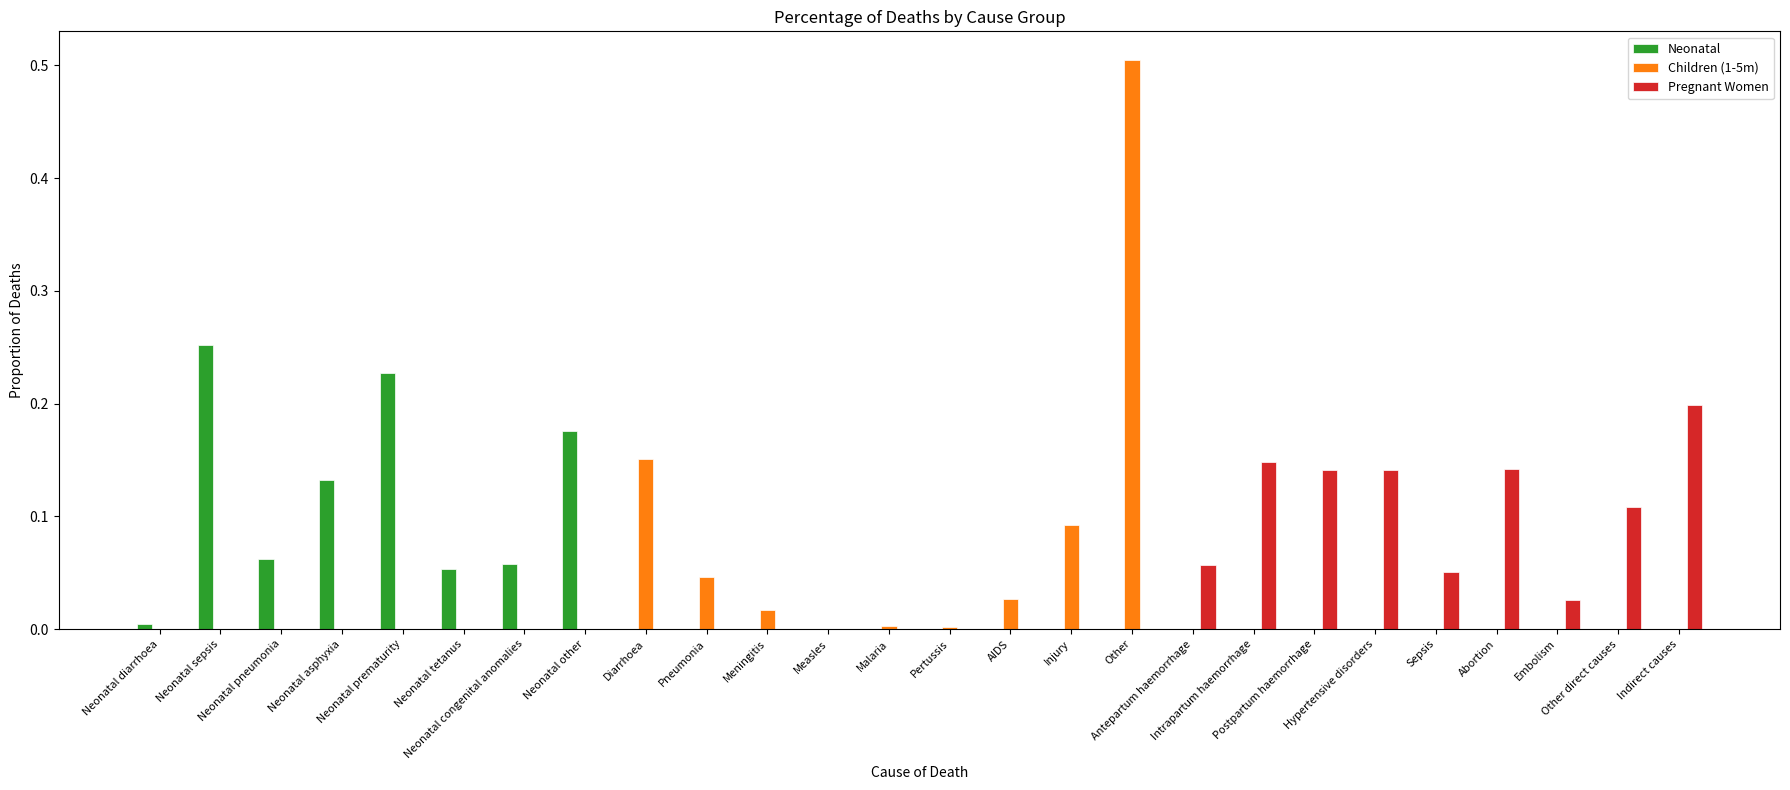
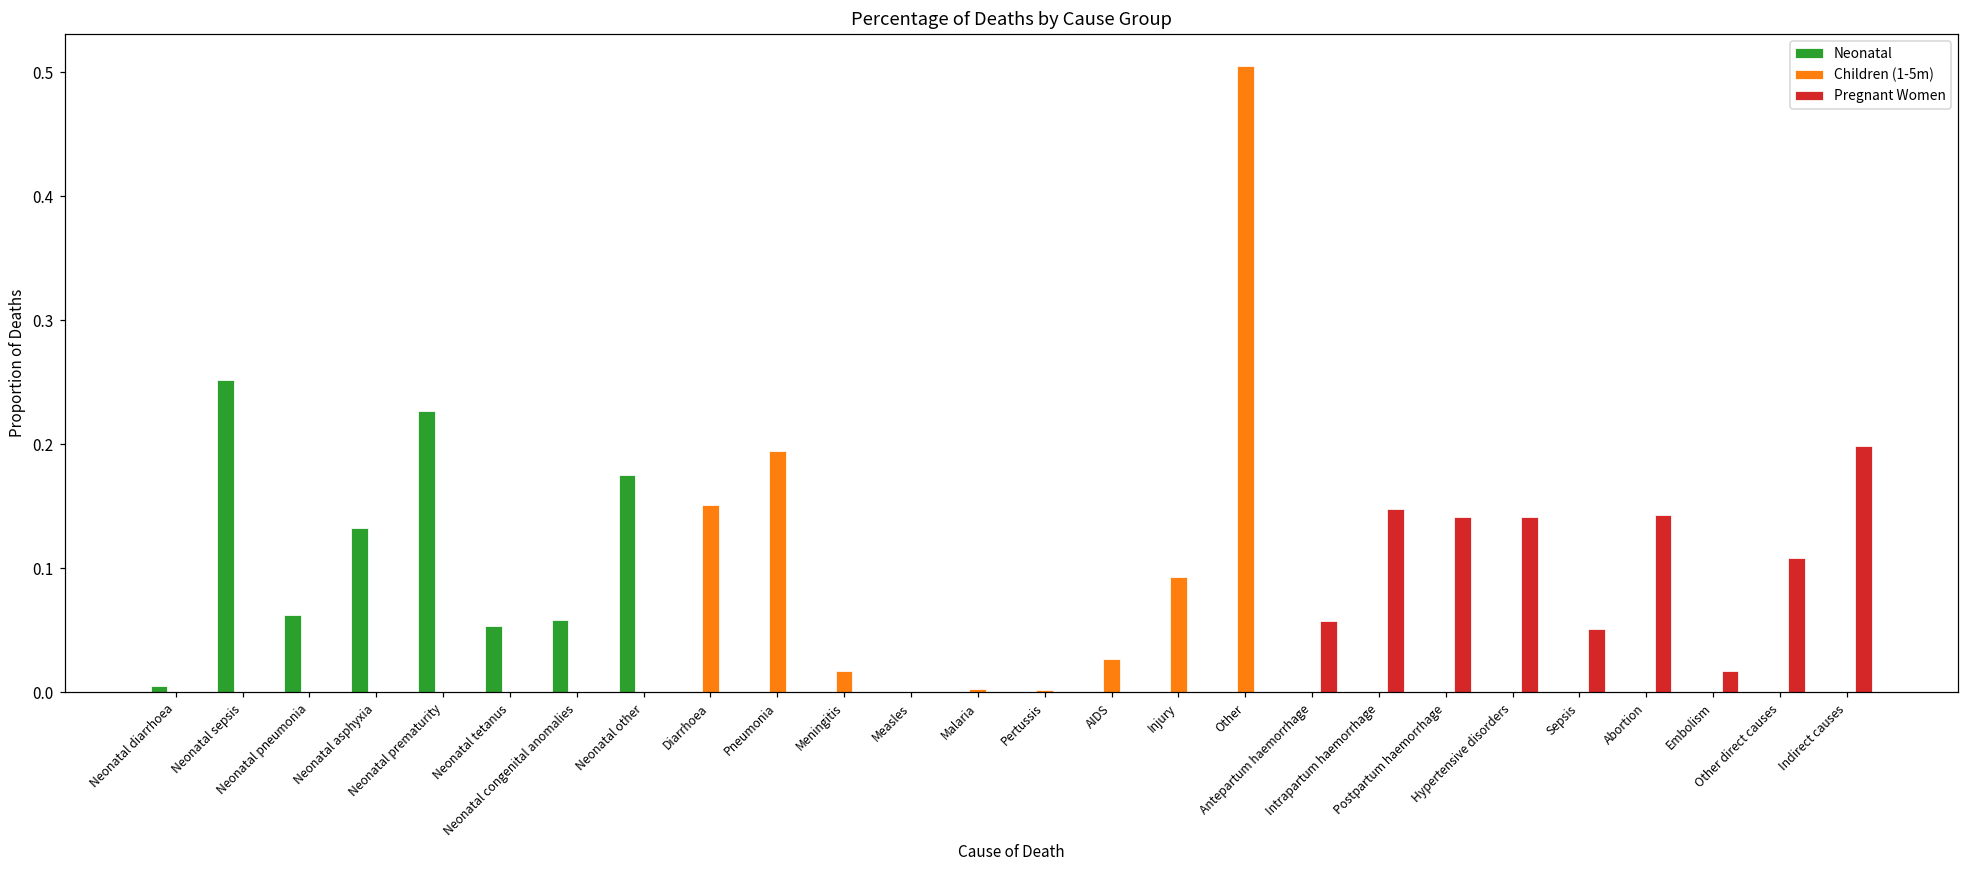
Children (1-5m), Pneumonia: 0.046 -> 0.195
Pregnant Women, Embolism: 0.026 -> 0.017
